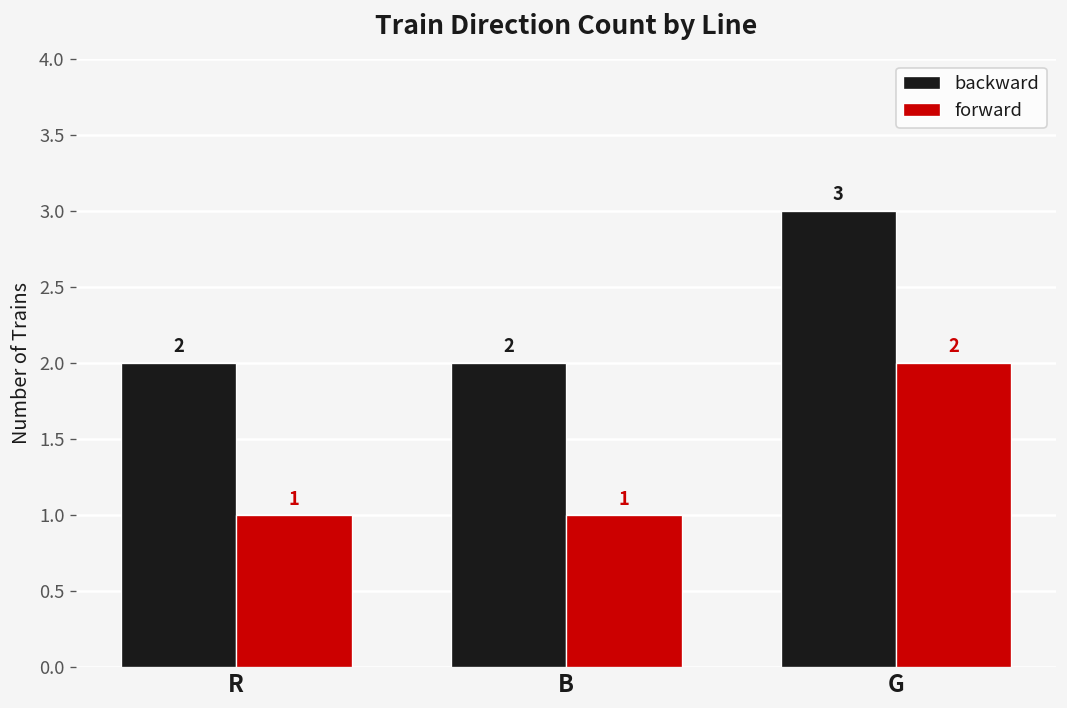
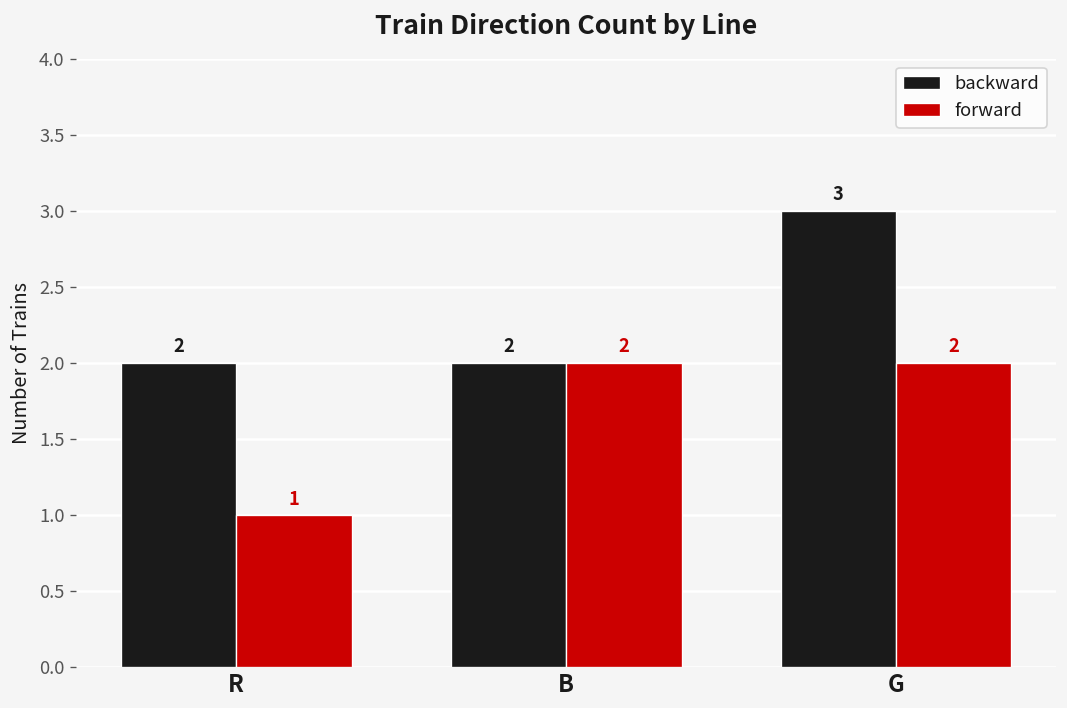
forward, B: 1 -> 2
